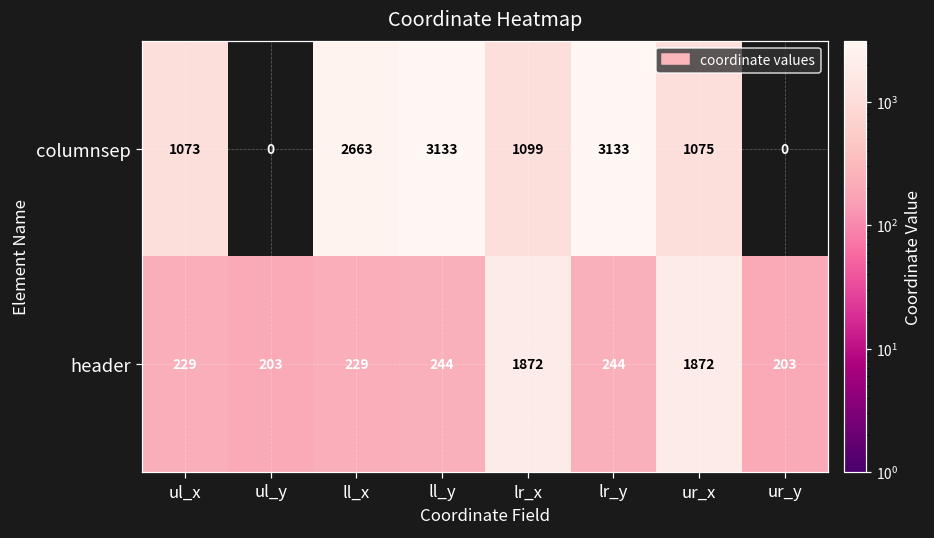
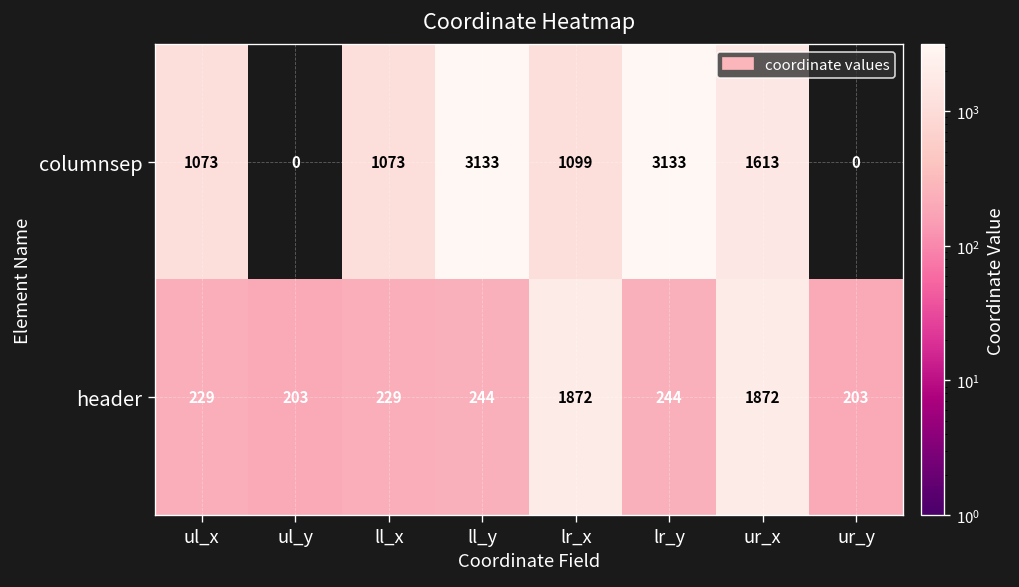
columnsep, ll_x: 2663 -> 1073
columnsep, ur_x: 1075 -> 1613
